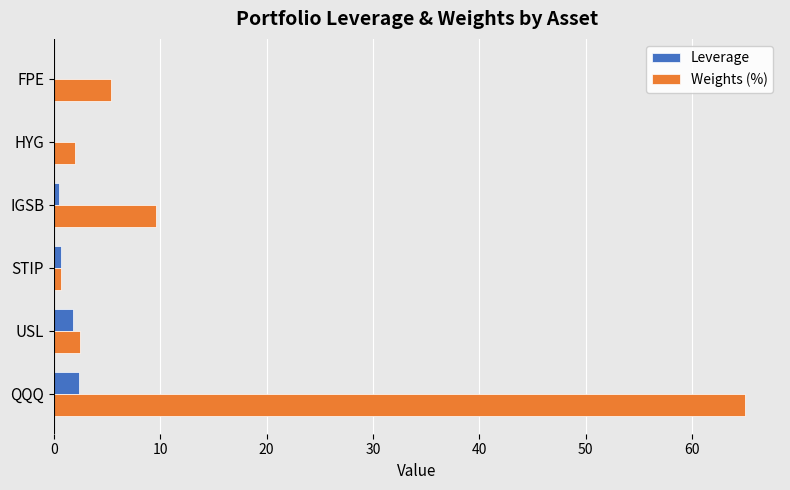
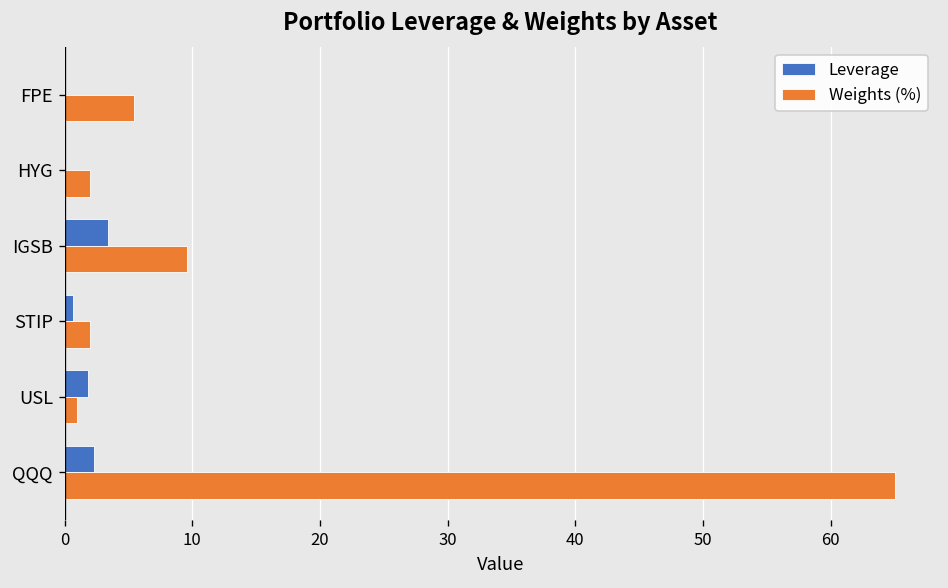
Leverage, IGSB: 0.5 -> 3.4
Weights (%), STIP: 0.7 -> 2.0
Weights (%), USL: 2.5 -> 1.0
